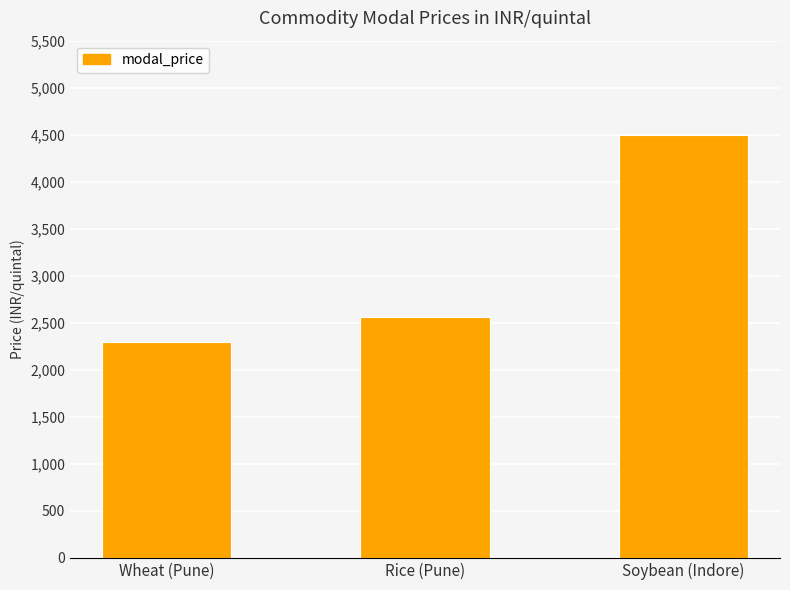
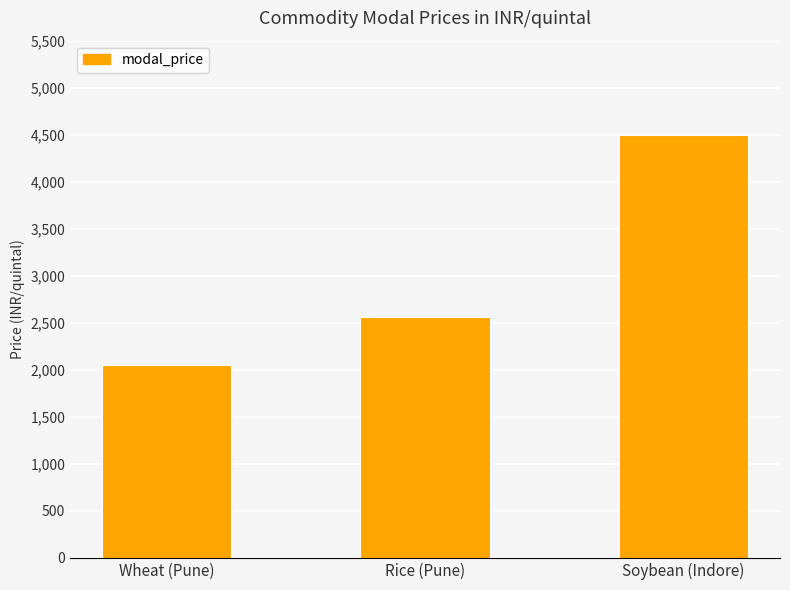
Wheat (Pune): 2,300 -> 2,100
